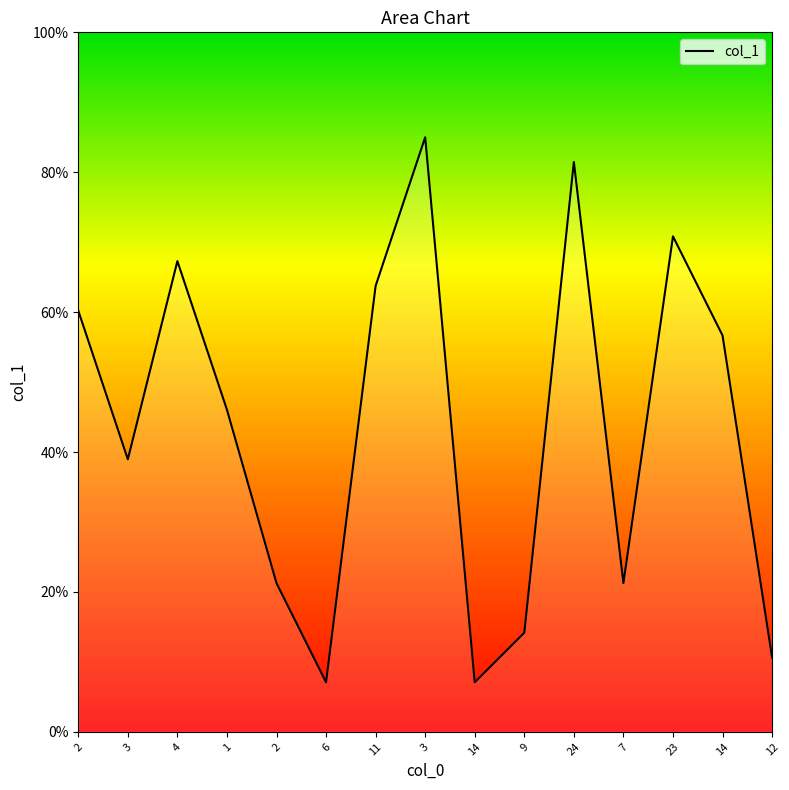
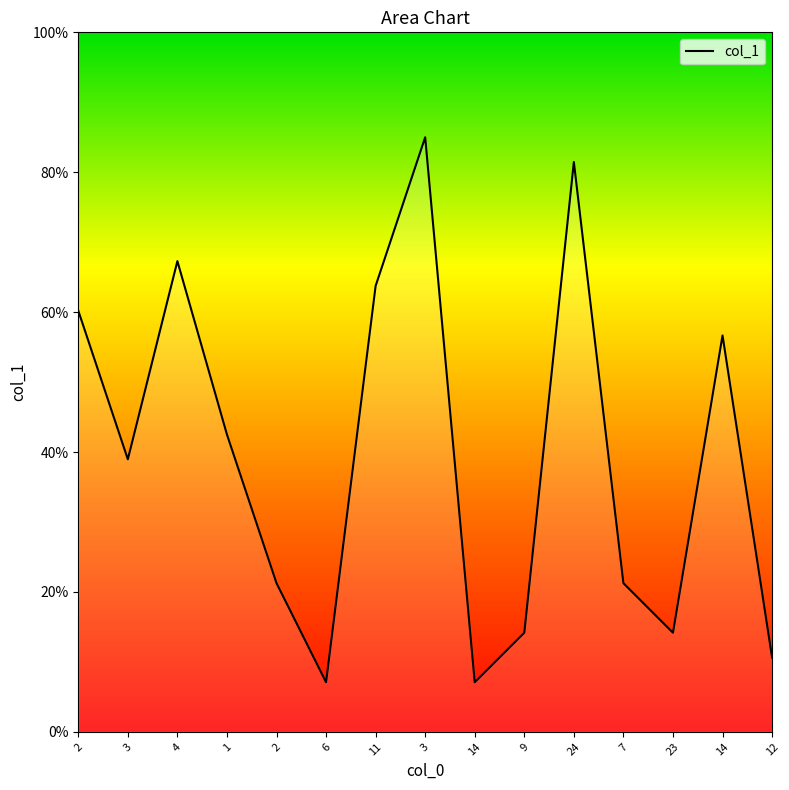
1: 46% -> 43%
23: 71% -> 14%
